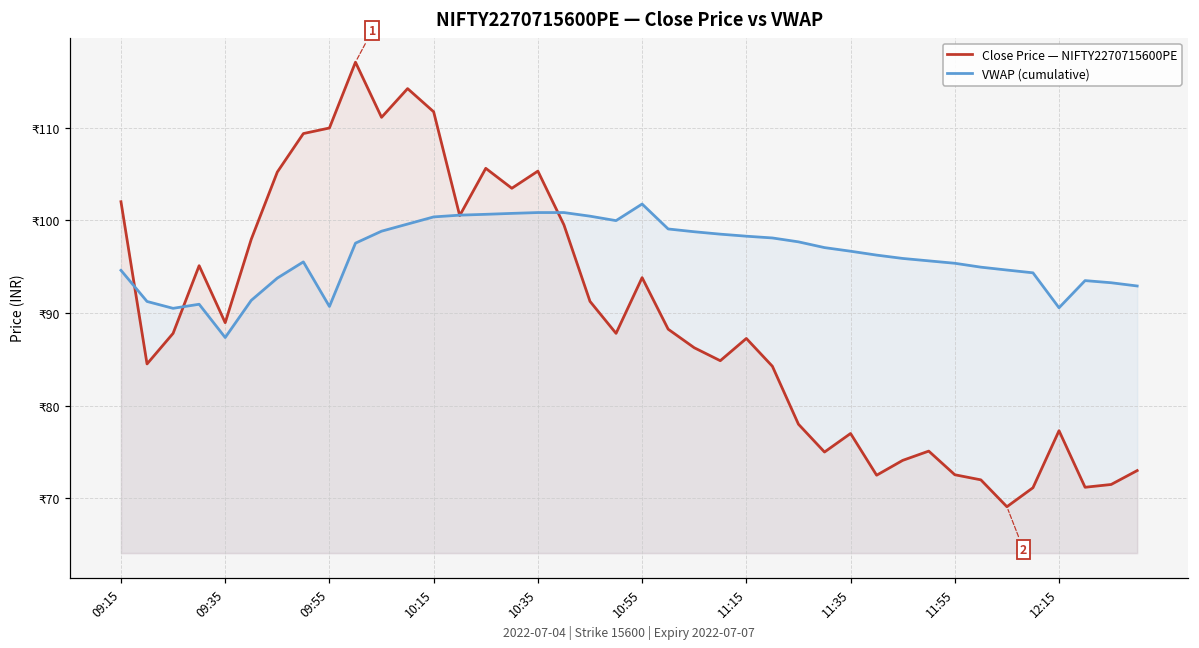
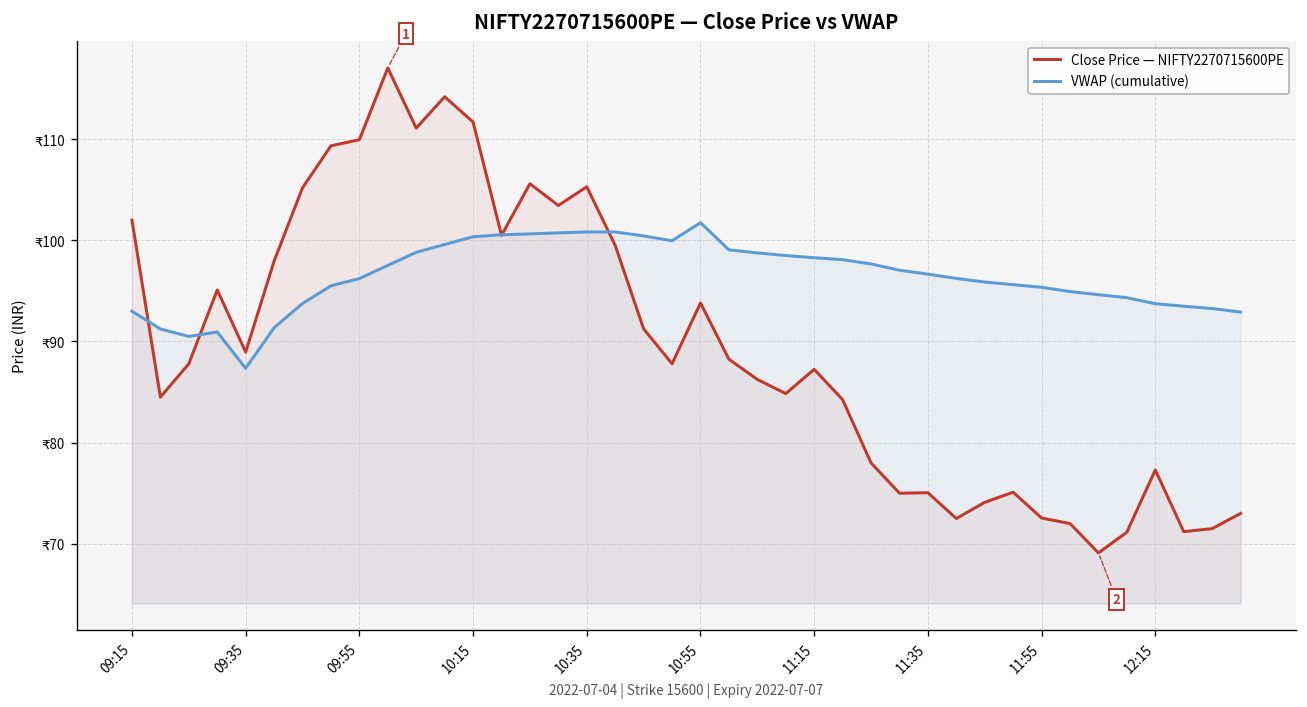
VWAP (cumulative), 09:15: ₹95 -> ₹93
VWAP (cumulative), 09:55: ₹91 -> ₹96
Close Price — NIFTY2270715600PE, 11:35: ₹77 -> ₹75
VWAP (cumulative), 12:15: ₹91 -> ₹94
